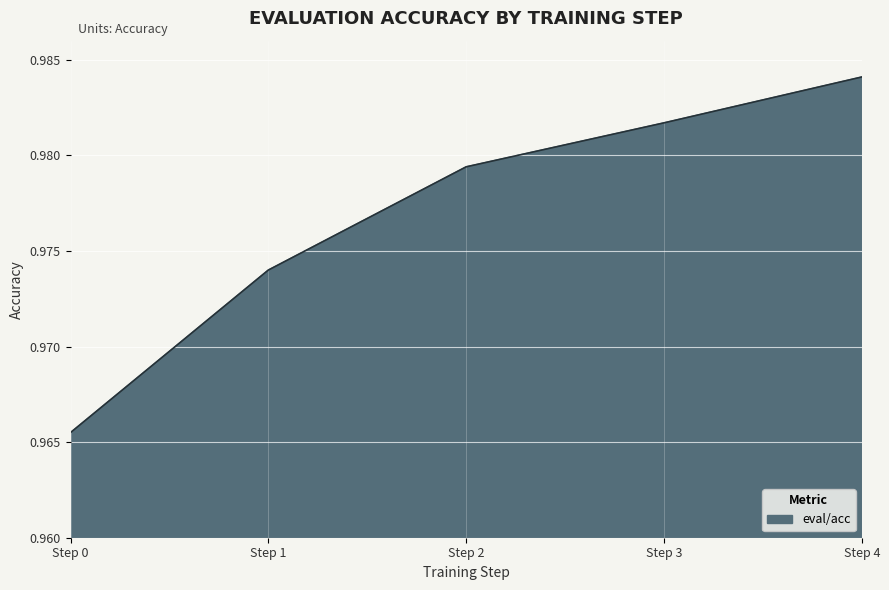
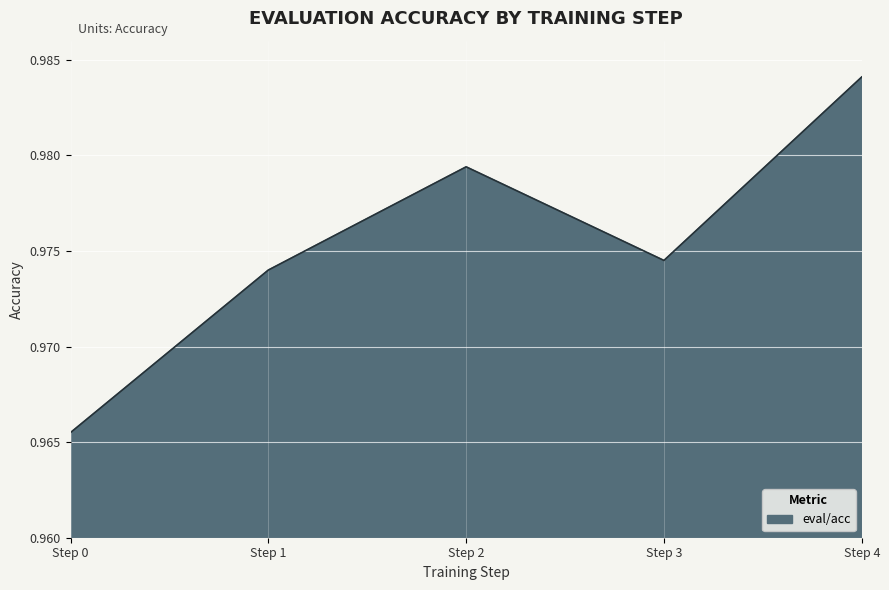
Step 3: 0.9817 -> 0.9745
